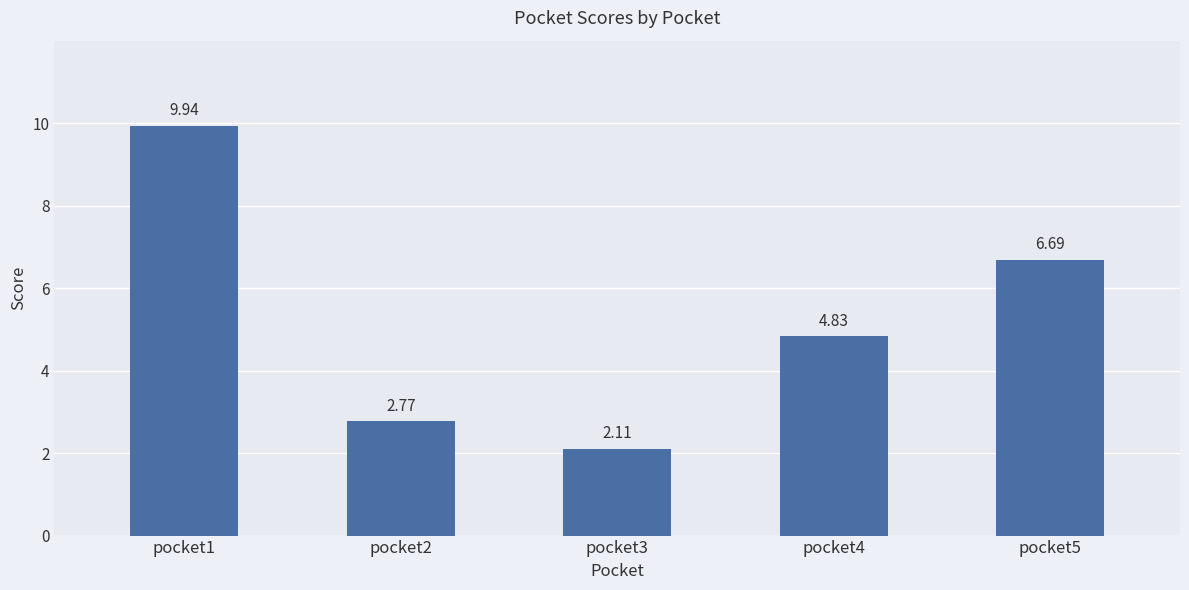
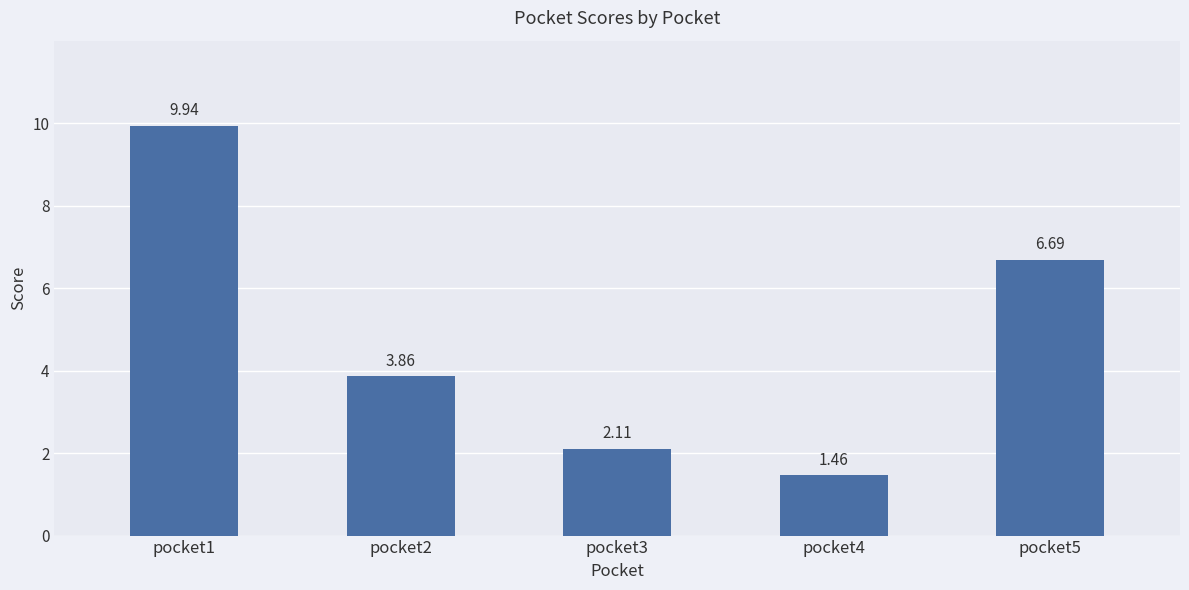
pocket2: 2.77 -> 3.86
pocket4: 4.83 -> 1.46
